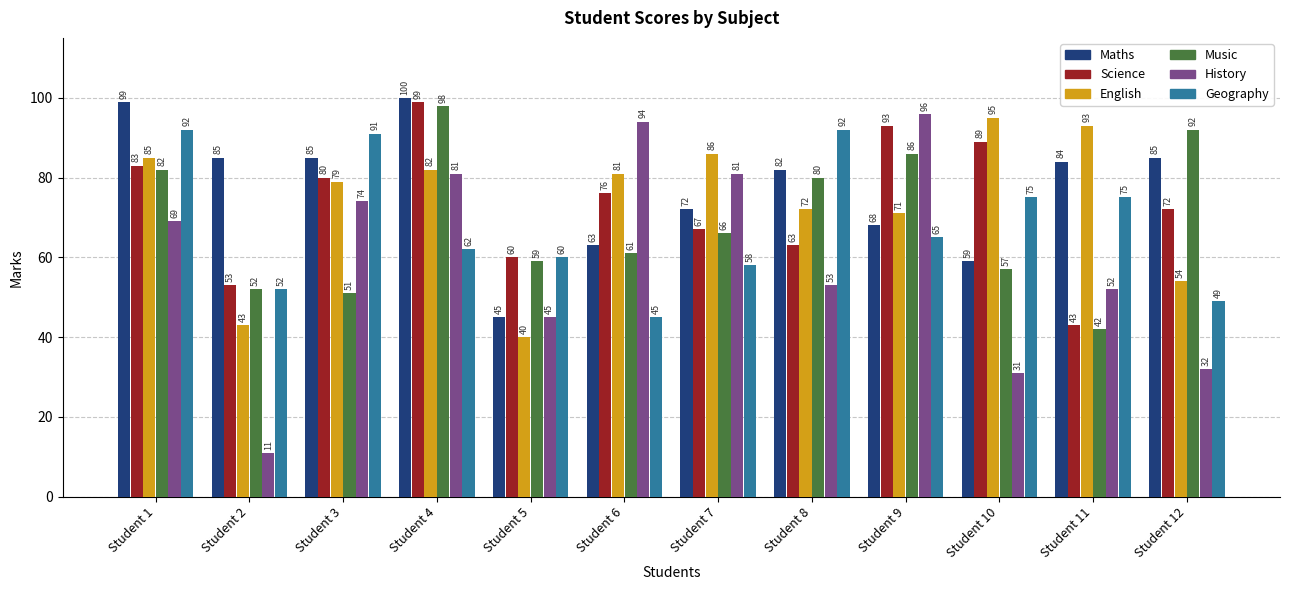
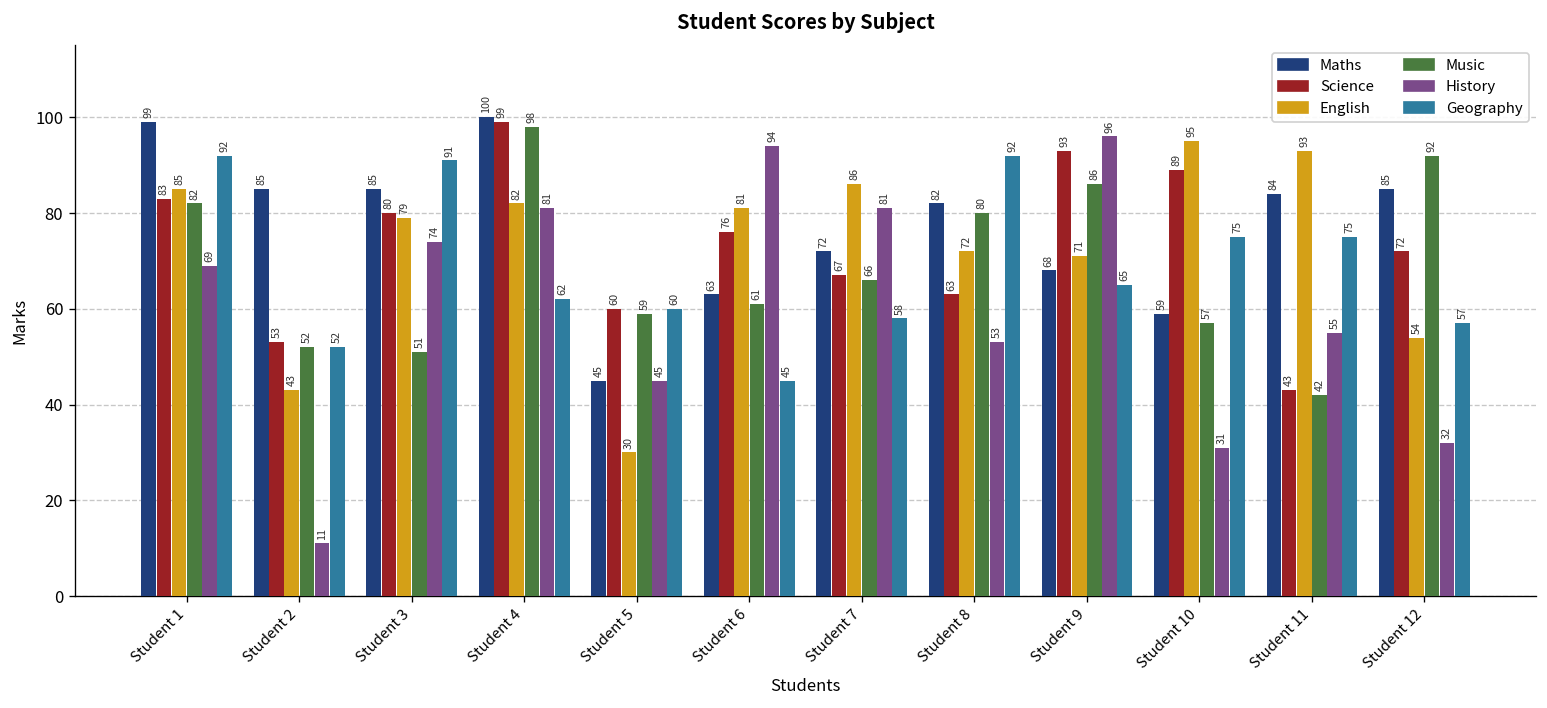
English, Student 5: 40 -> 30
History, Student 11: 52 -> 55
Geography, Student 12: 49 -> 57
